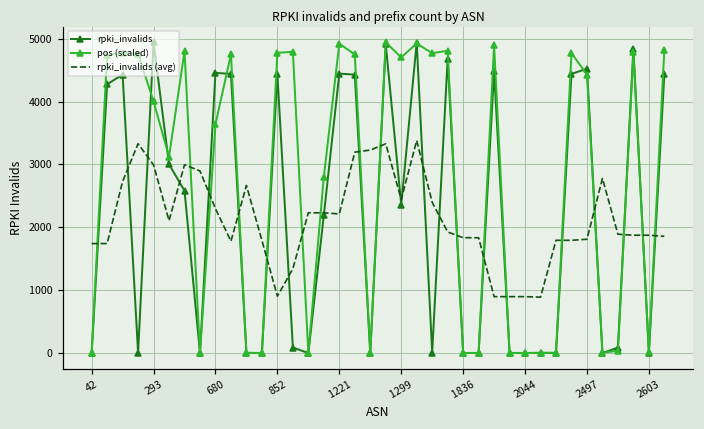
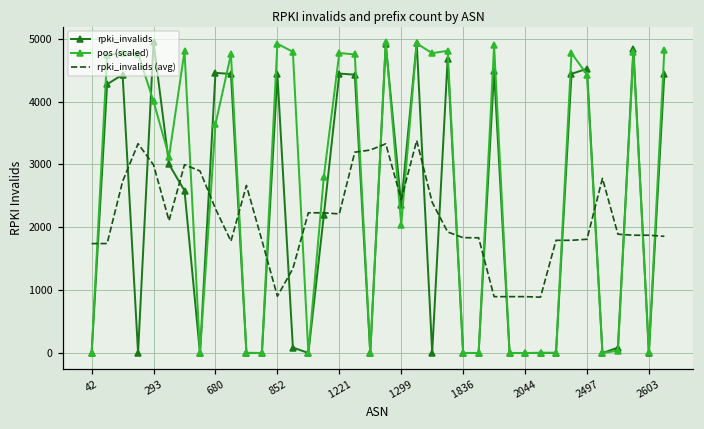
pos (scaled), 852: 4800 -> 4900
pos (scaled), 1221: 4900 -> 4800
pos (scaled), 1299: 4700 -> 2000
